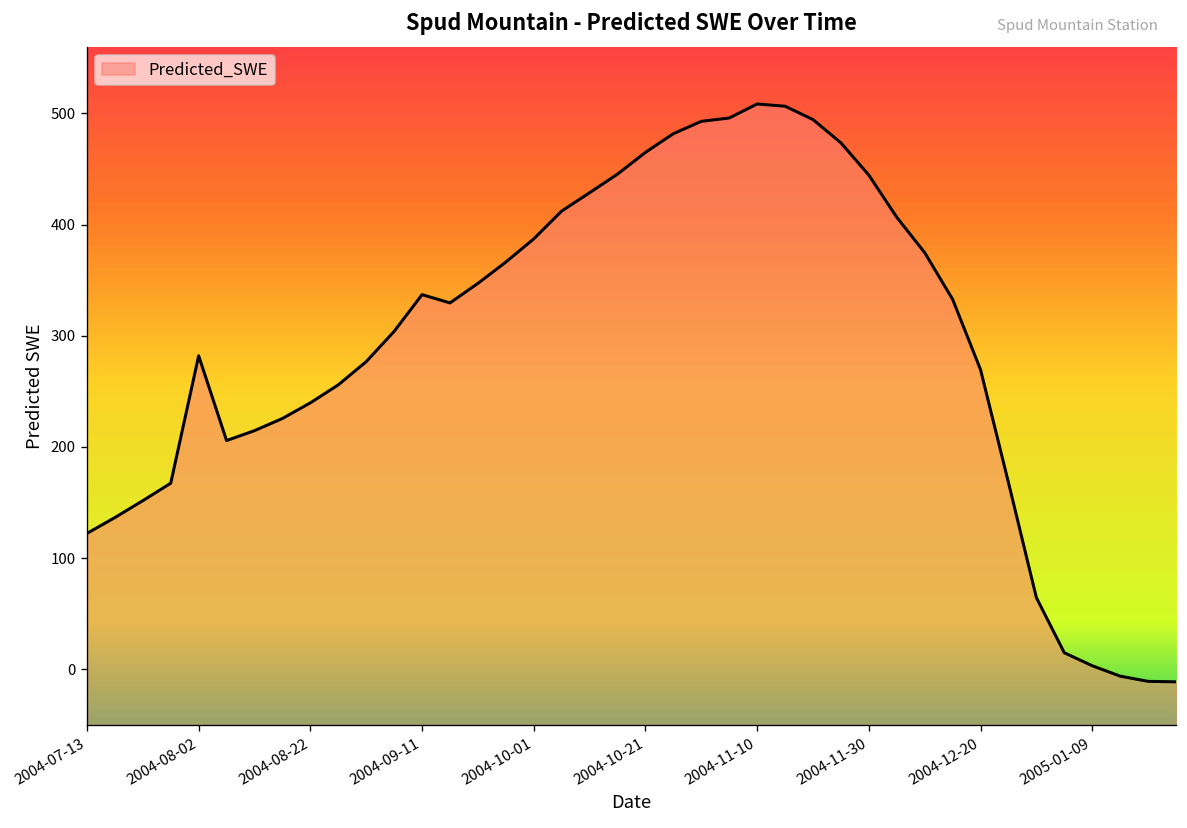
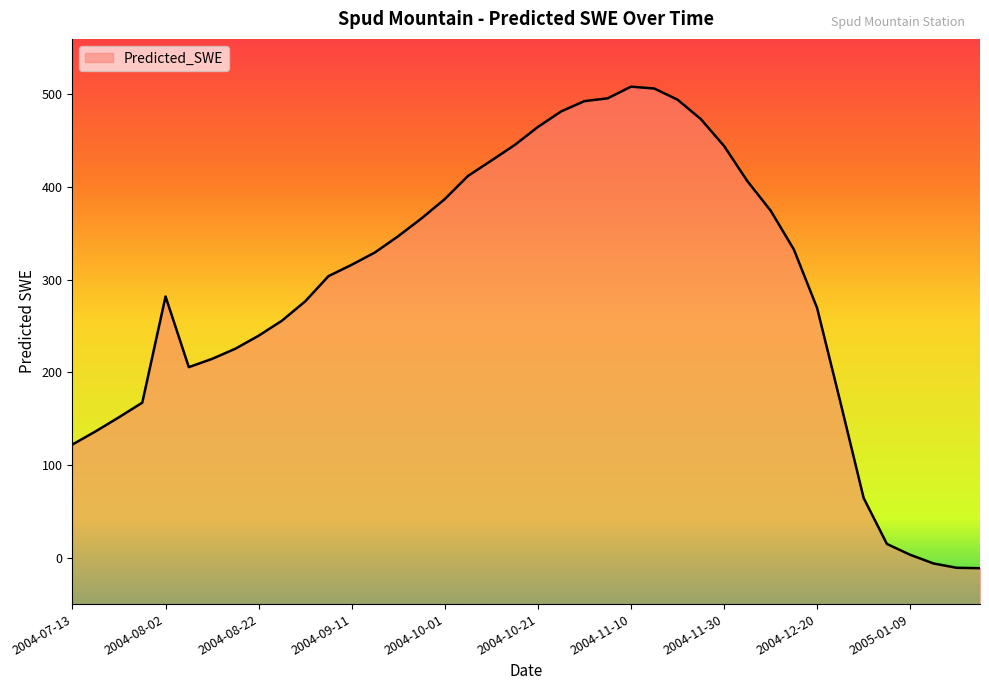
2004-09-11: 340 -> 320
